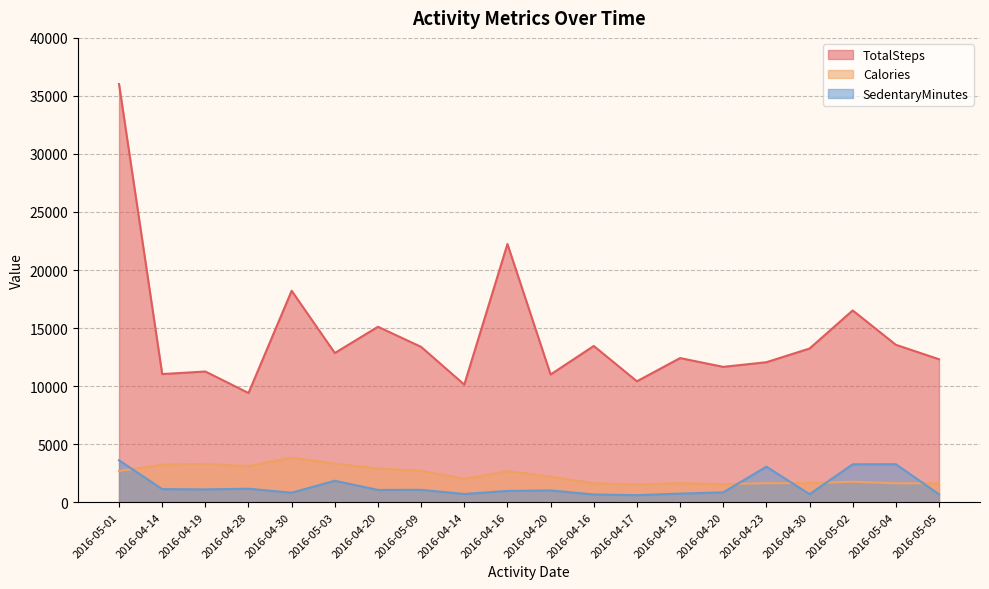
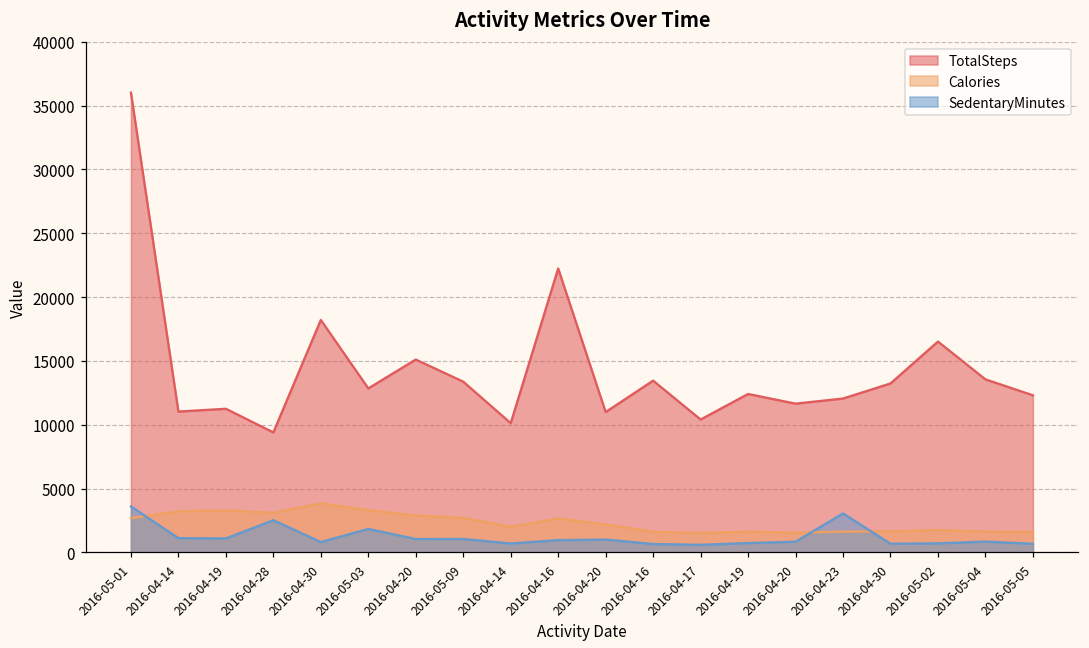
SedentaryMinutes, 2016-04-28: 1200 -> 2500
SedentaryMinutes, 2016-05-02: 3300 -> 700
SedentaryMinutes, 2016-05-04: 3300 -> 900
